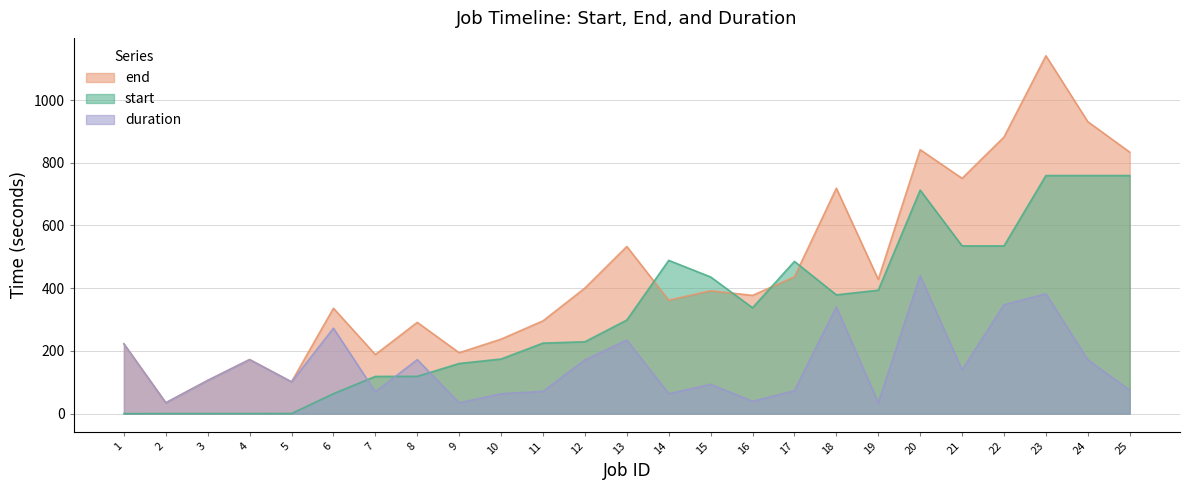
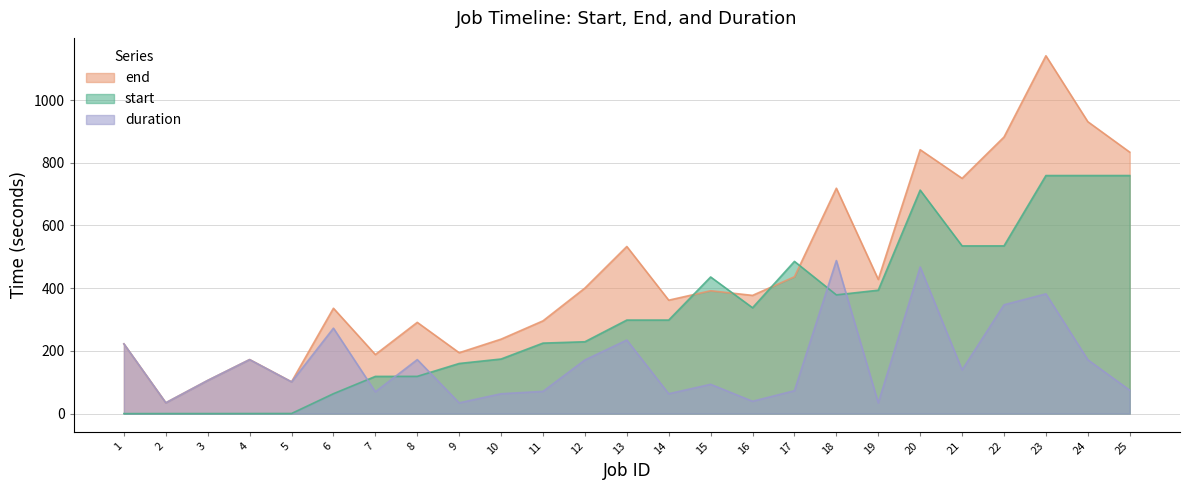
start, 14: 490 -> 300
duration, 18: 340 -> 490
duration, 20: 440 -> 470
